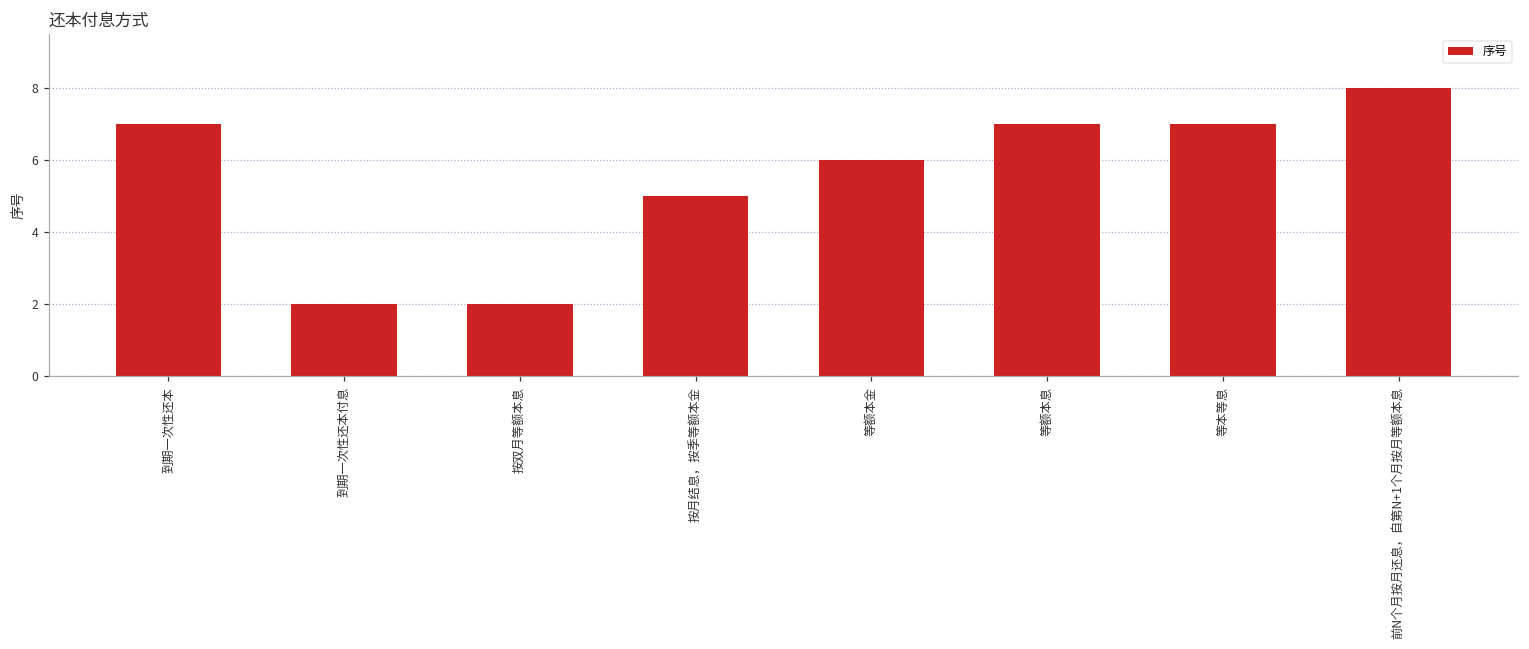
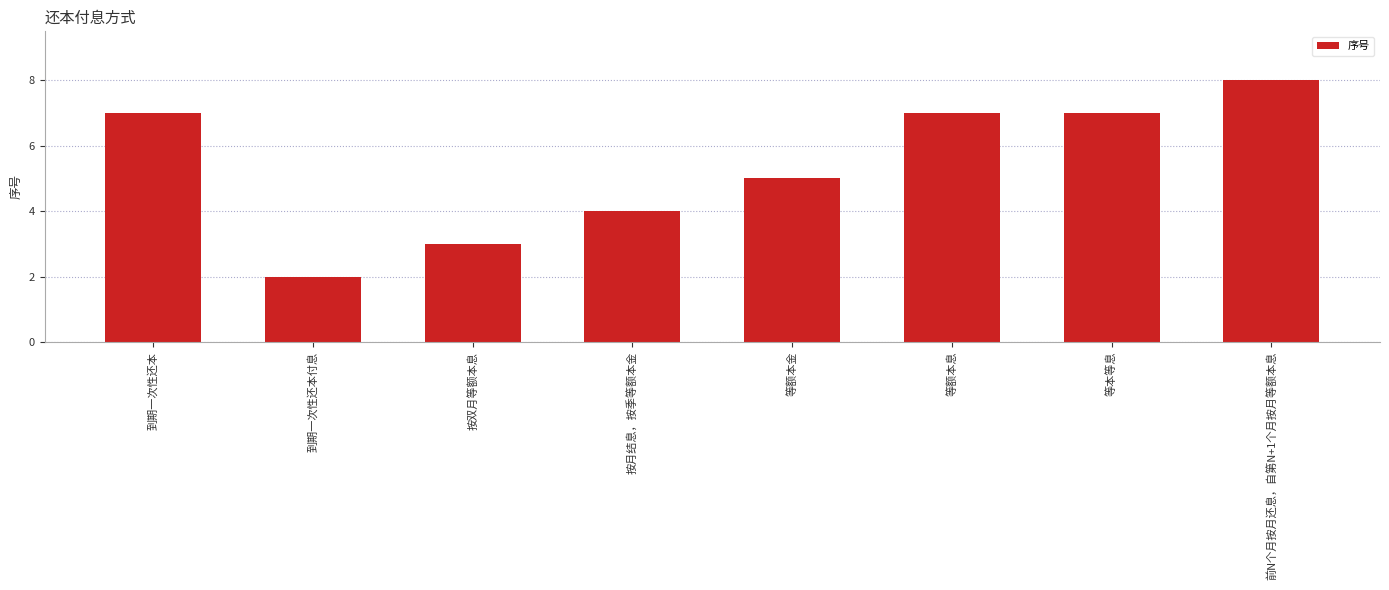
按双月等额本息: 2 -> 3
按月结息，按季等额本金: 5 -> 4
等额本金: 6 -> 5
